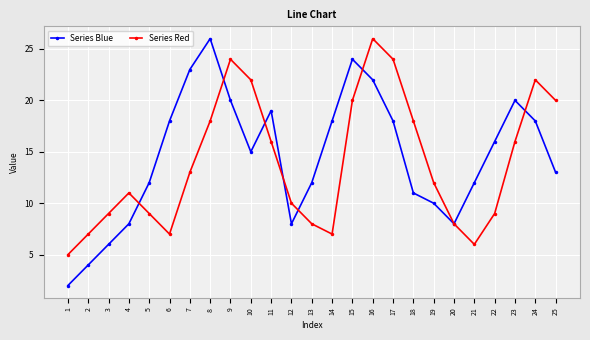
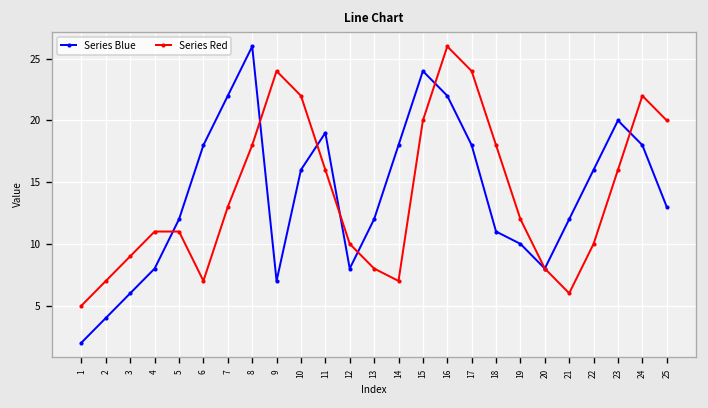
Series Red, 5: 9 -> 11
Series Blue, 7: 23 -> 22
Series Blue, 9: 20 -> 7
Series Blue, 10: 15 -> 16
Series Red, 22: 9 -> 10
